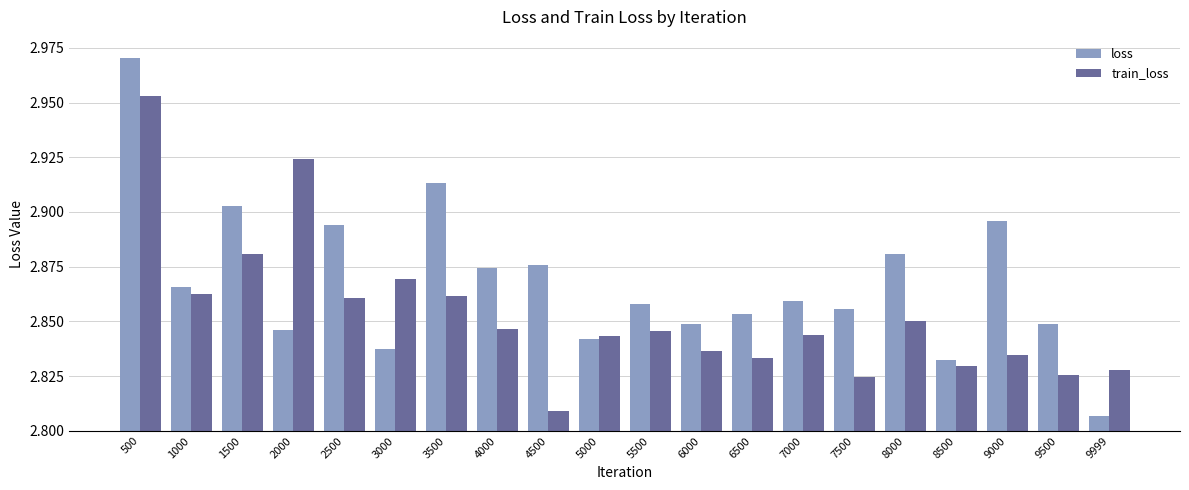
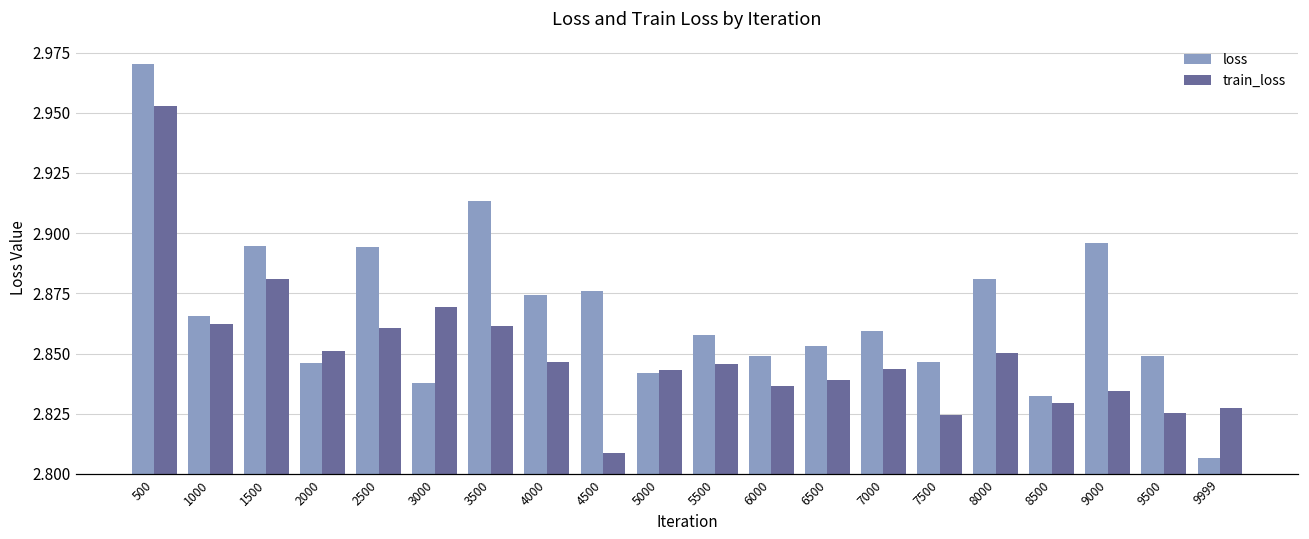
loss, 1500: 2.903 -> 2.895
train_loss, 2000: 2.924 -> 2.851
train_loss, 6500: 2.833 -> 2.839
loss, 7500: 2.856 -> 2.846
